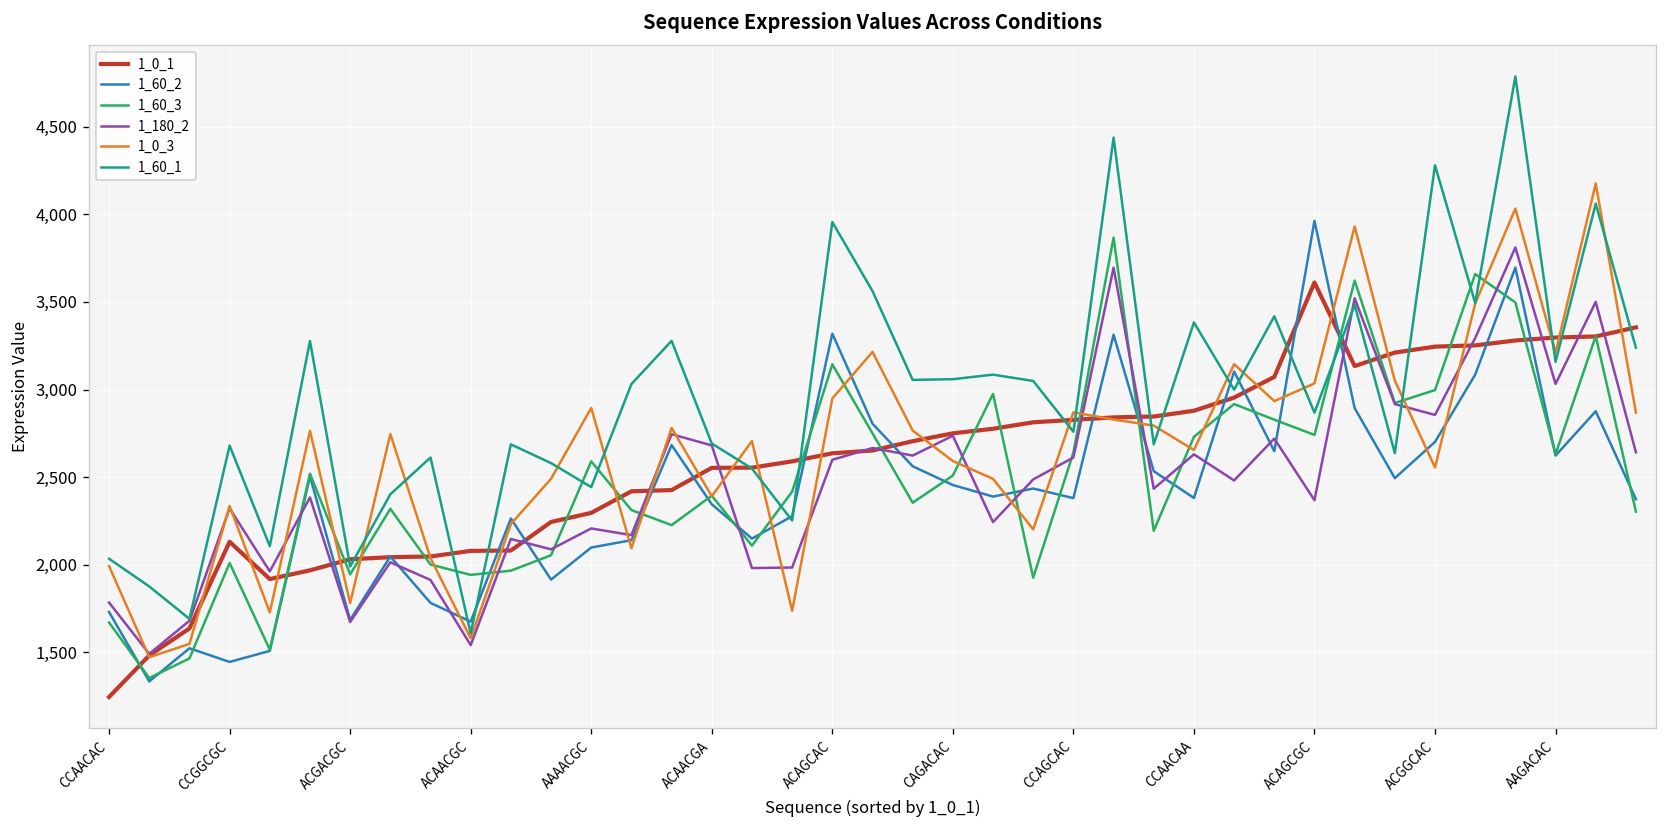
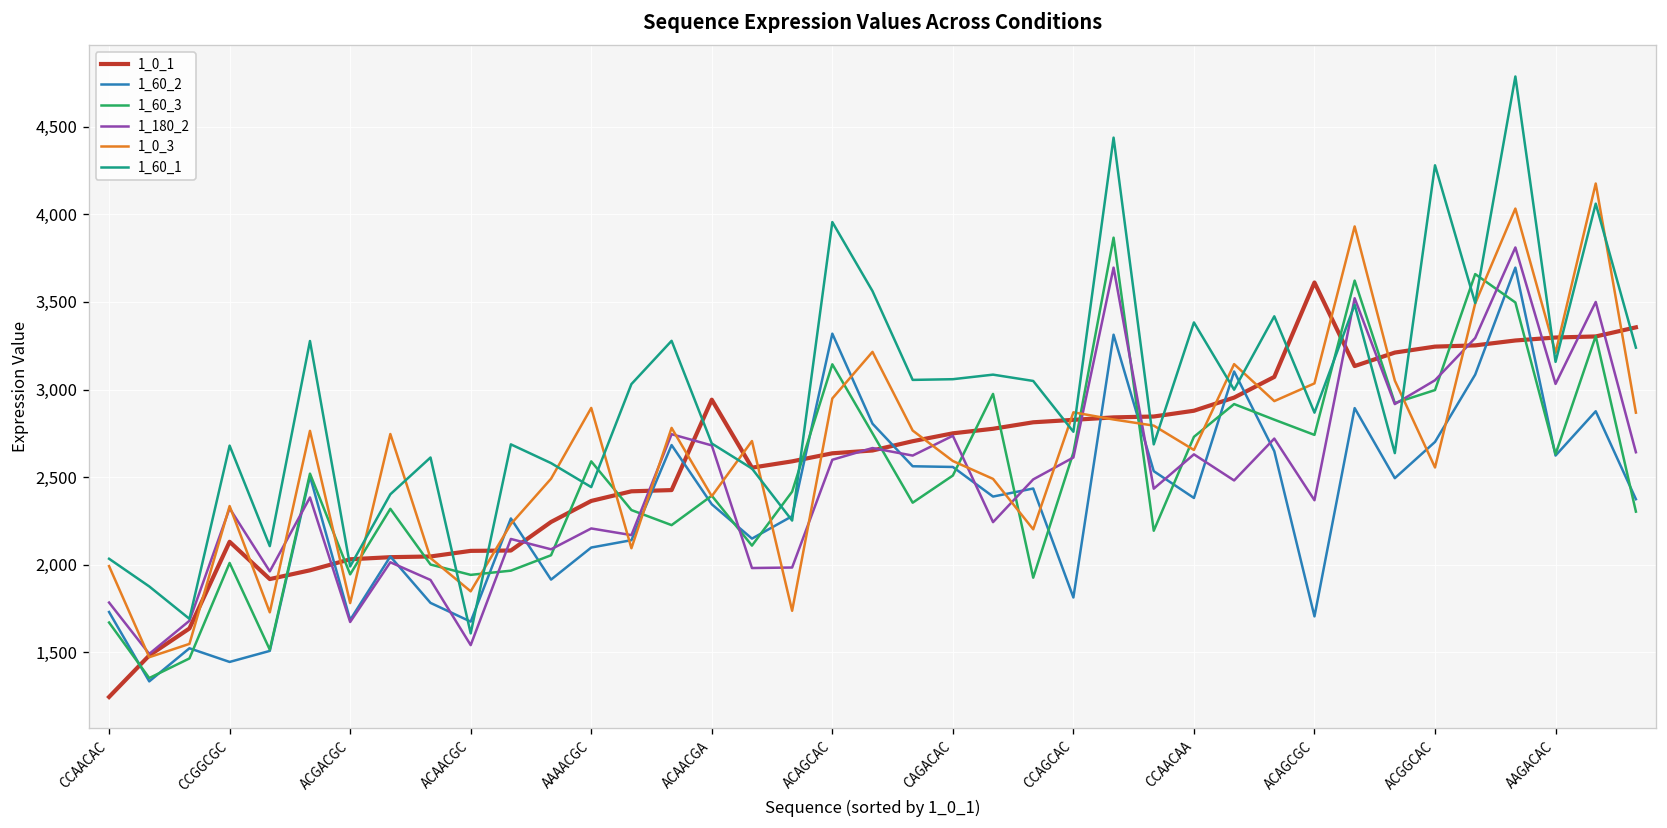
1_0_3, ACAACGC: 1,580 -> 1,850
1_0_1, AAAACGC: 2,300 -> 2,360
1_0_1, ACAACGA: 2,550 -> 2,940
1_60_2, CAGACAC: 2,460 -> 2,560
1_60_2, CCAGCAC: 2,380 -> 1,810
1_60_2, ACAGCGC: 3,960 -> 1,710
1_180_2, ACGGCAC: 2,860 -> 3,050
